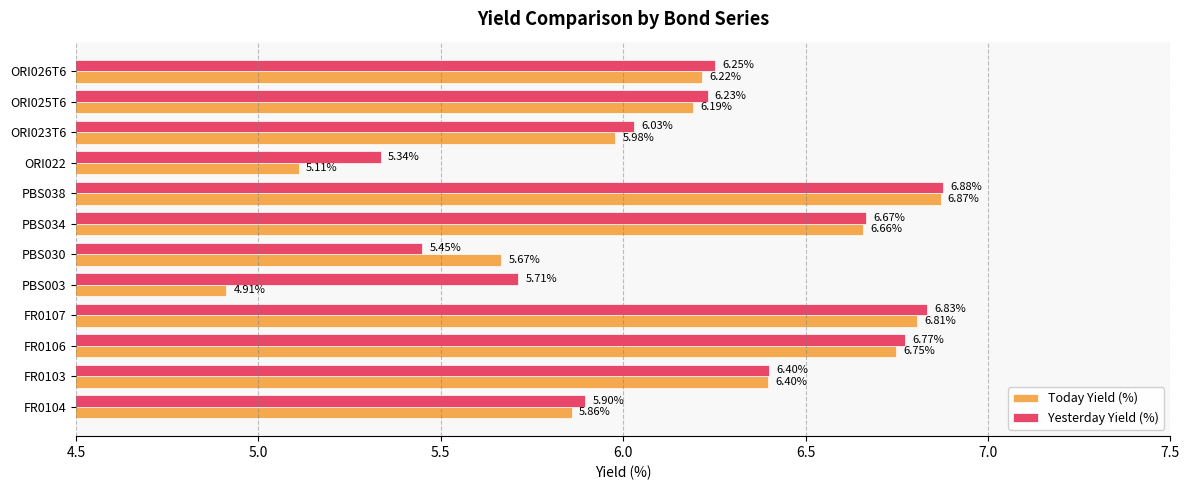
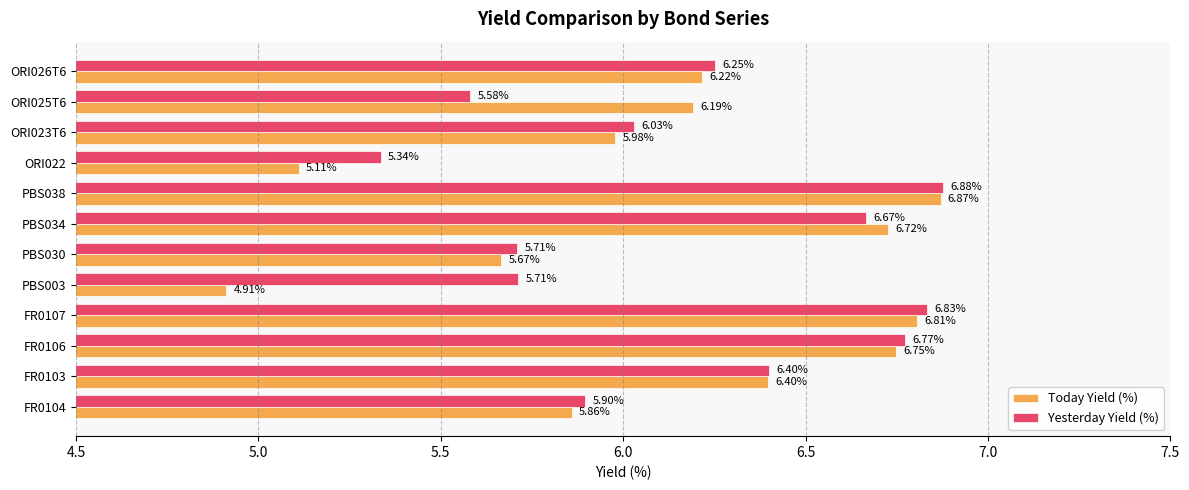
Yesterday Yield (%), ORI025T6: 6.23% -> 5.58%
Today Yield (%), PBS034: 6.66% -> 6.72%
Yesterday Yield (%), PBS030: 5.45% -> 5.71%
